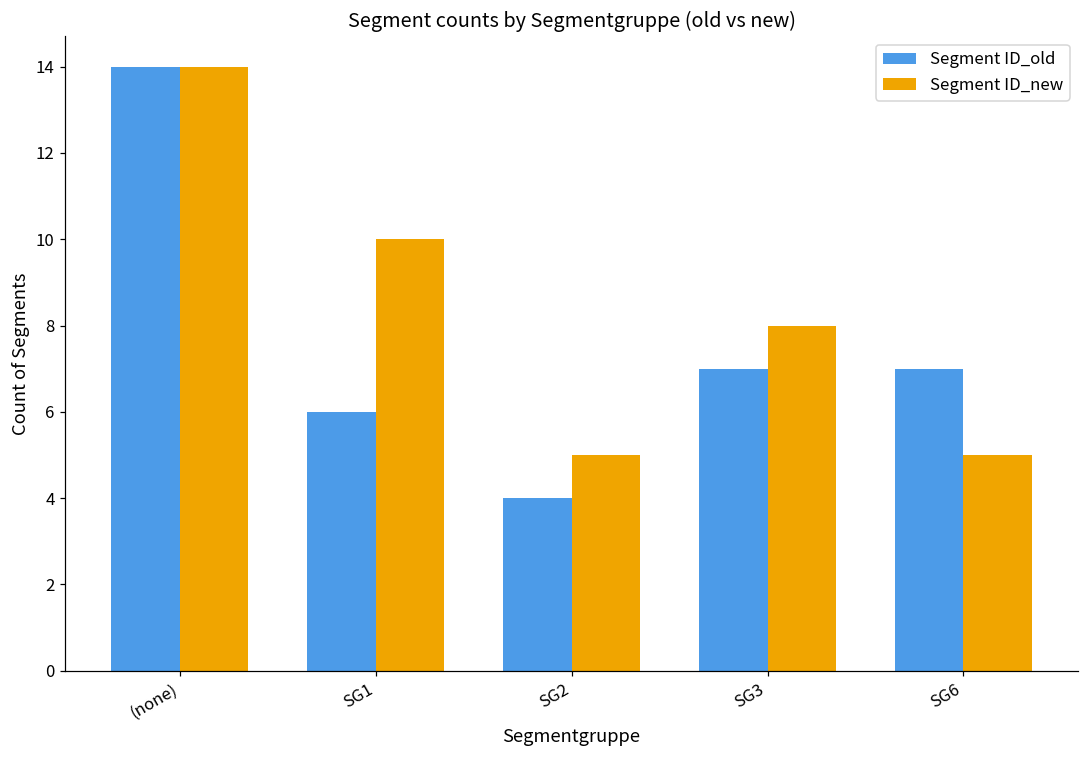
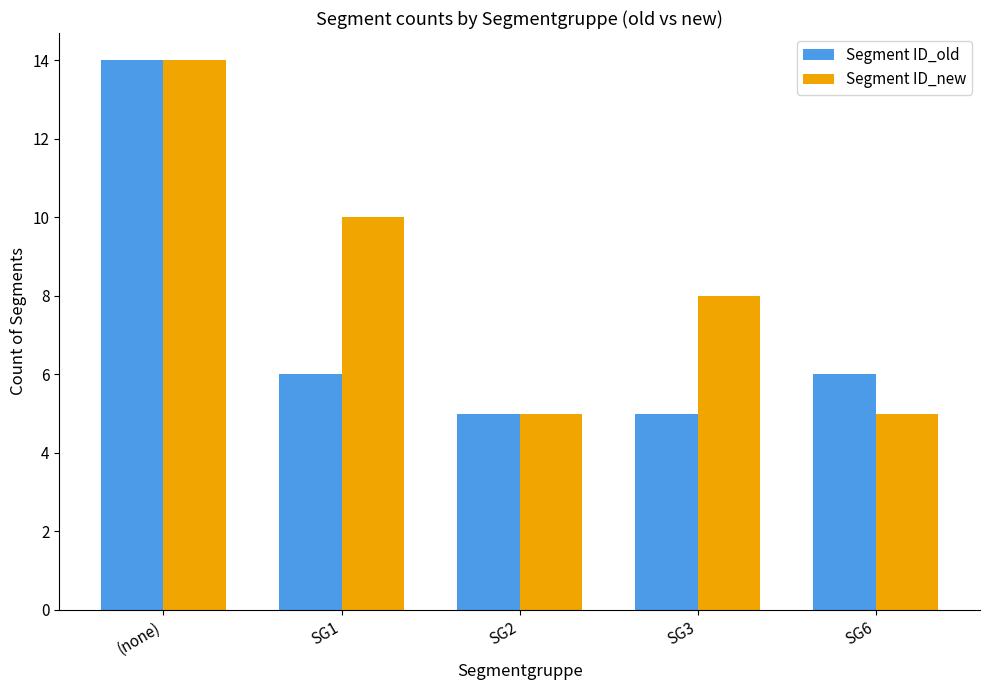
Segment ID_old, SG2: 4 -> 5
Segment ID_old, SG3: 7 -> 5
Segment ID_old, SG6: 7 -> 6
